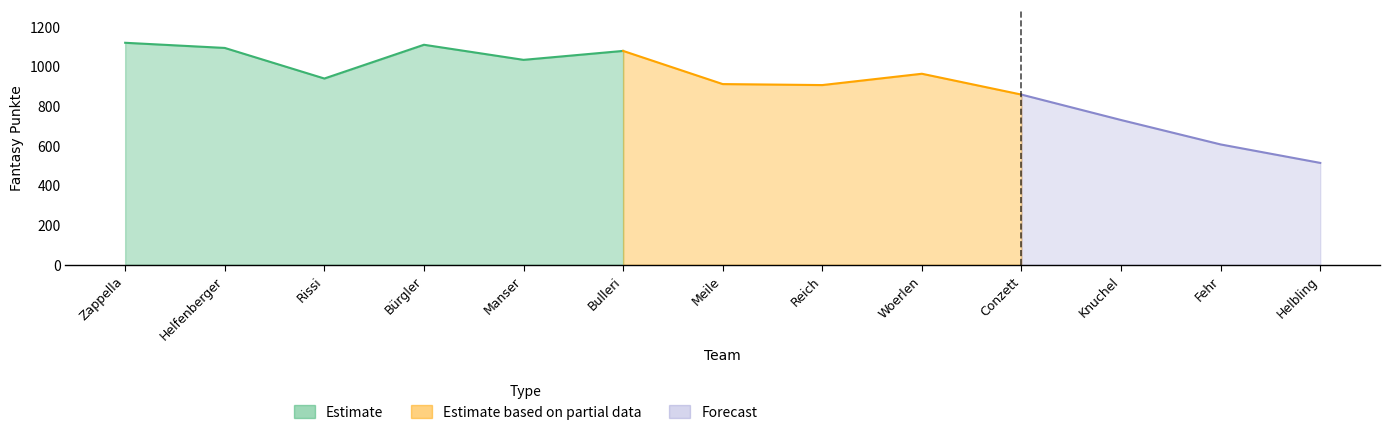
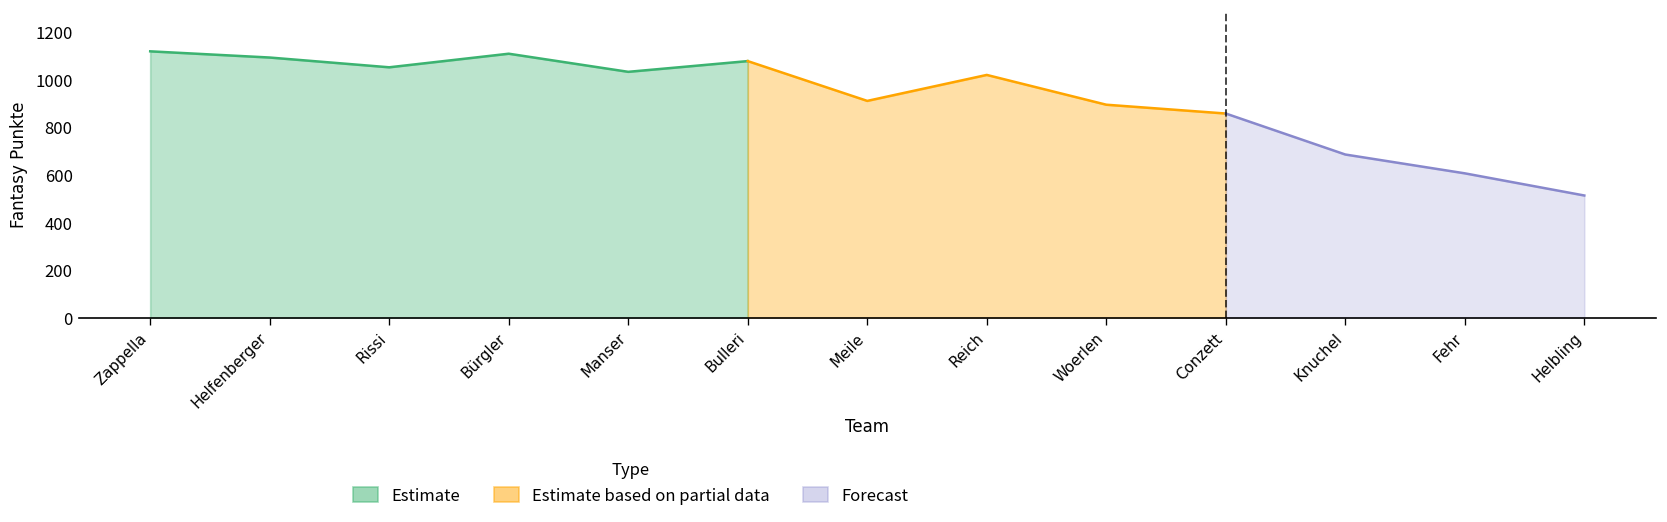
Estimate, Rissi: 940 -> 1050
Estimate based on partial data, Reich: 910 -> 1020
Estimate based on partial data, Woerlen: 960 -> 890
Forecast, Knuchel: 730 -> 690
